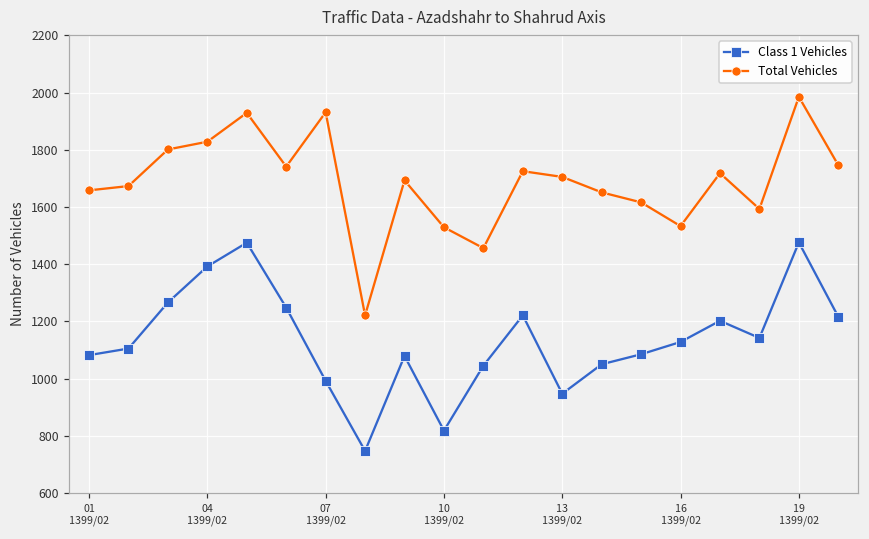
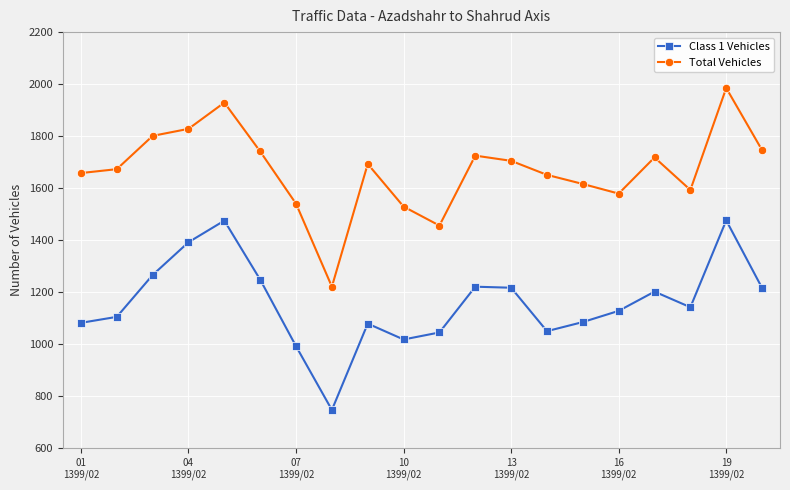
Total Vehicles, 07 1399/02: 1930 -> 1540
Class 1 Vehicles, 10 1399/02: 820 -> 1020
Class 1 Vehicles, 13 1399/02: 950 -> 1220
Total Vehicles, 16 1399/02: 1530 -> 1580
